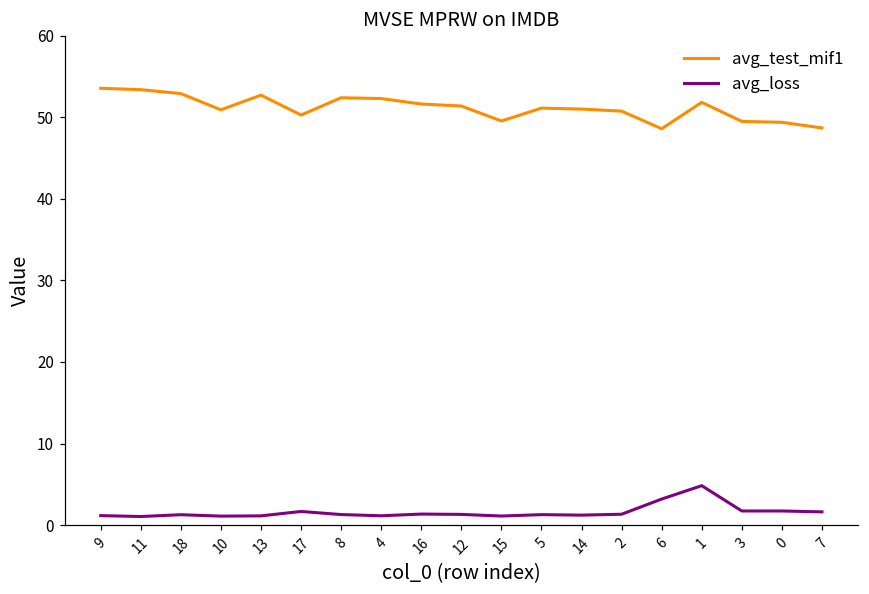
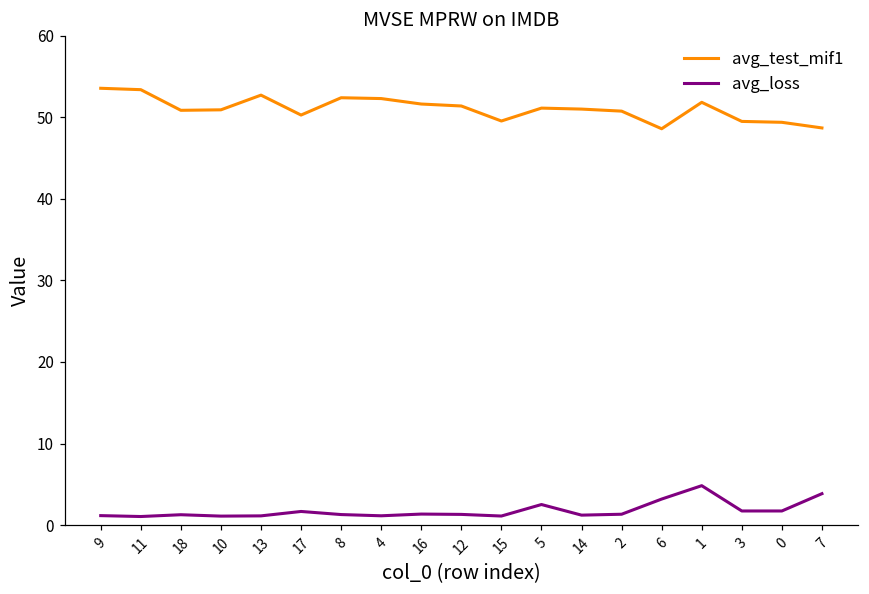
avg_test_mif1, 18: 53 -> 51
avg_loss, 5: 1 -> 3
avg_loss, 7: 2 -> 4
